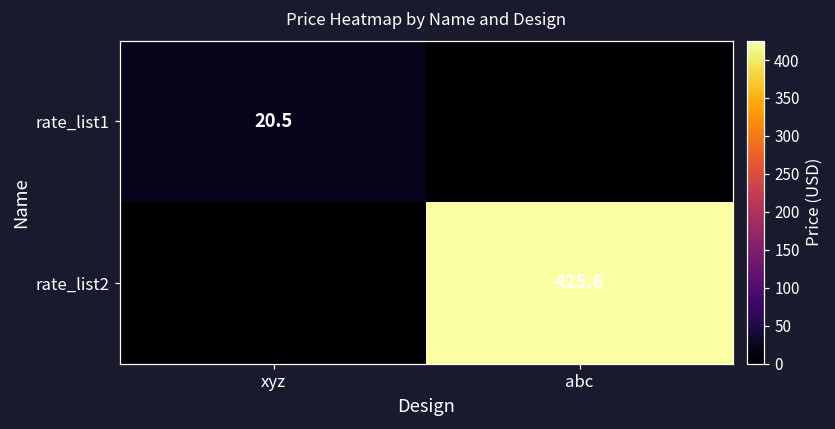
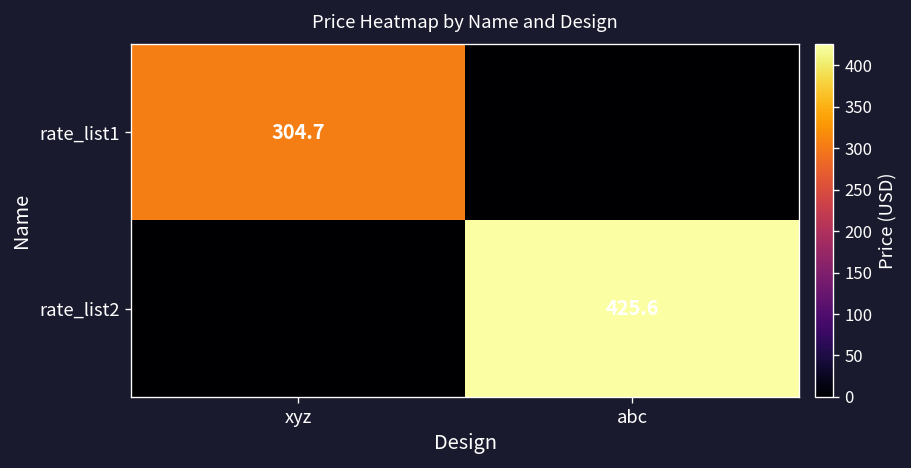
rate_list1, xyz: 20.5 -> 304.7
